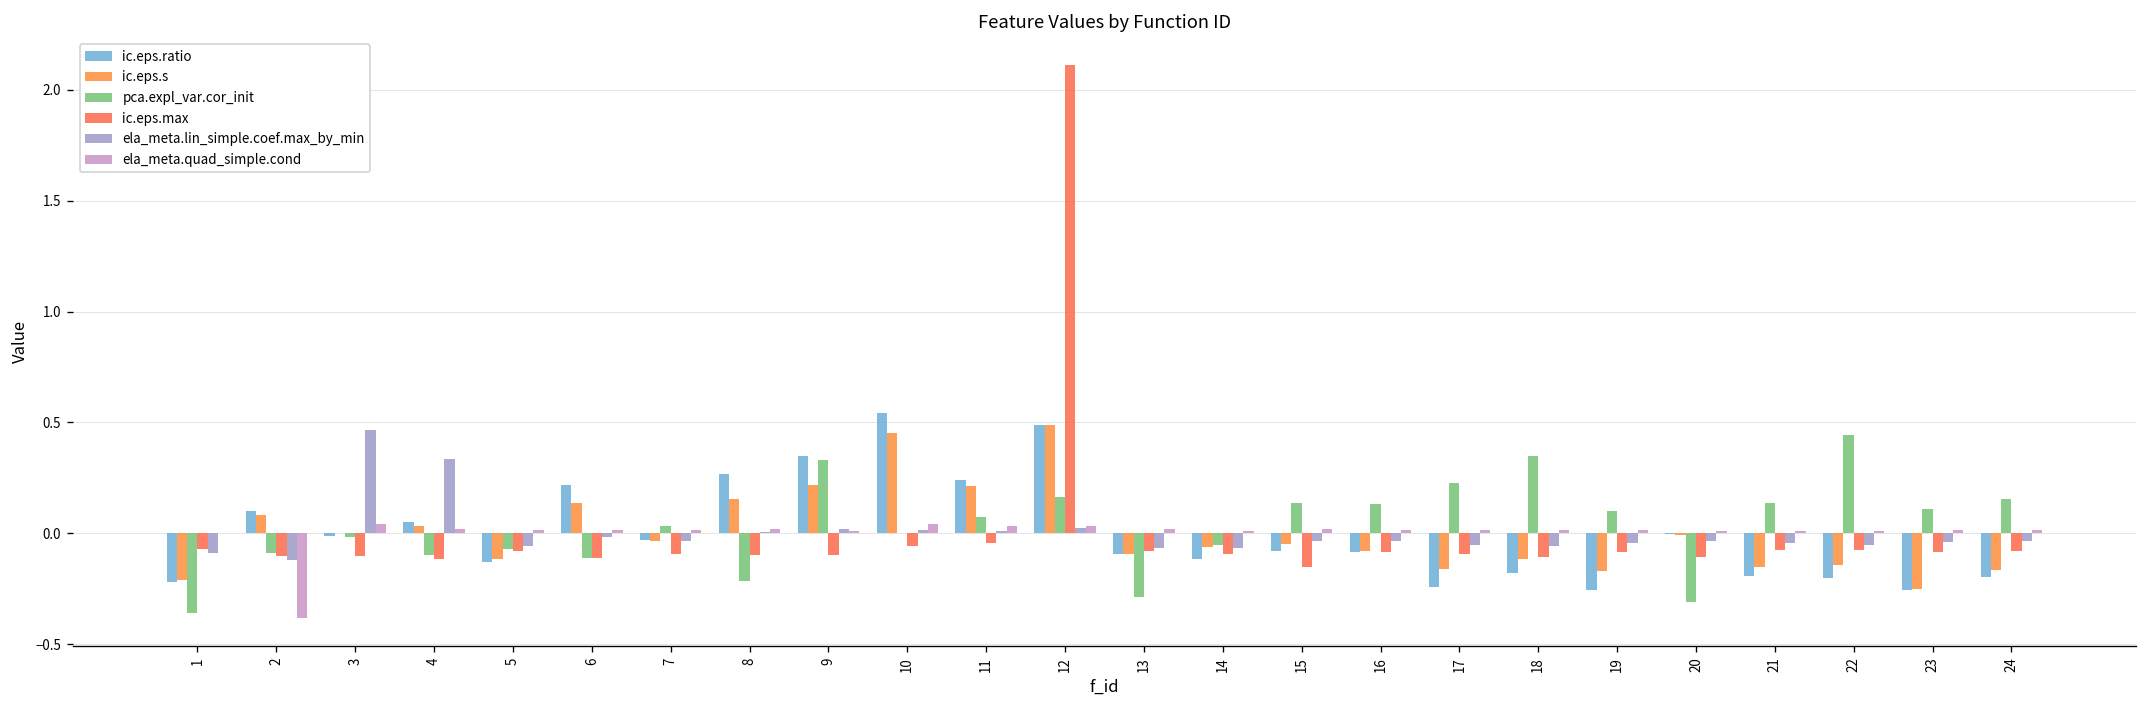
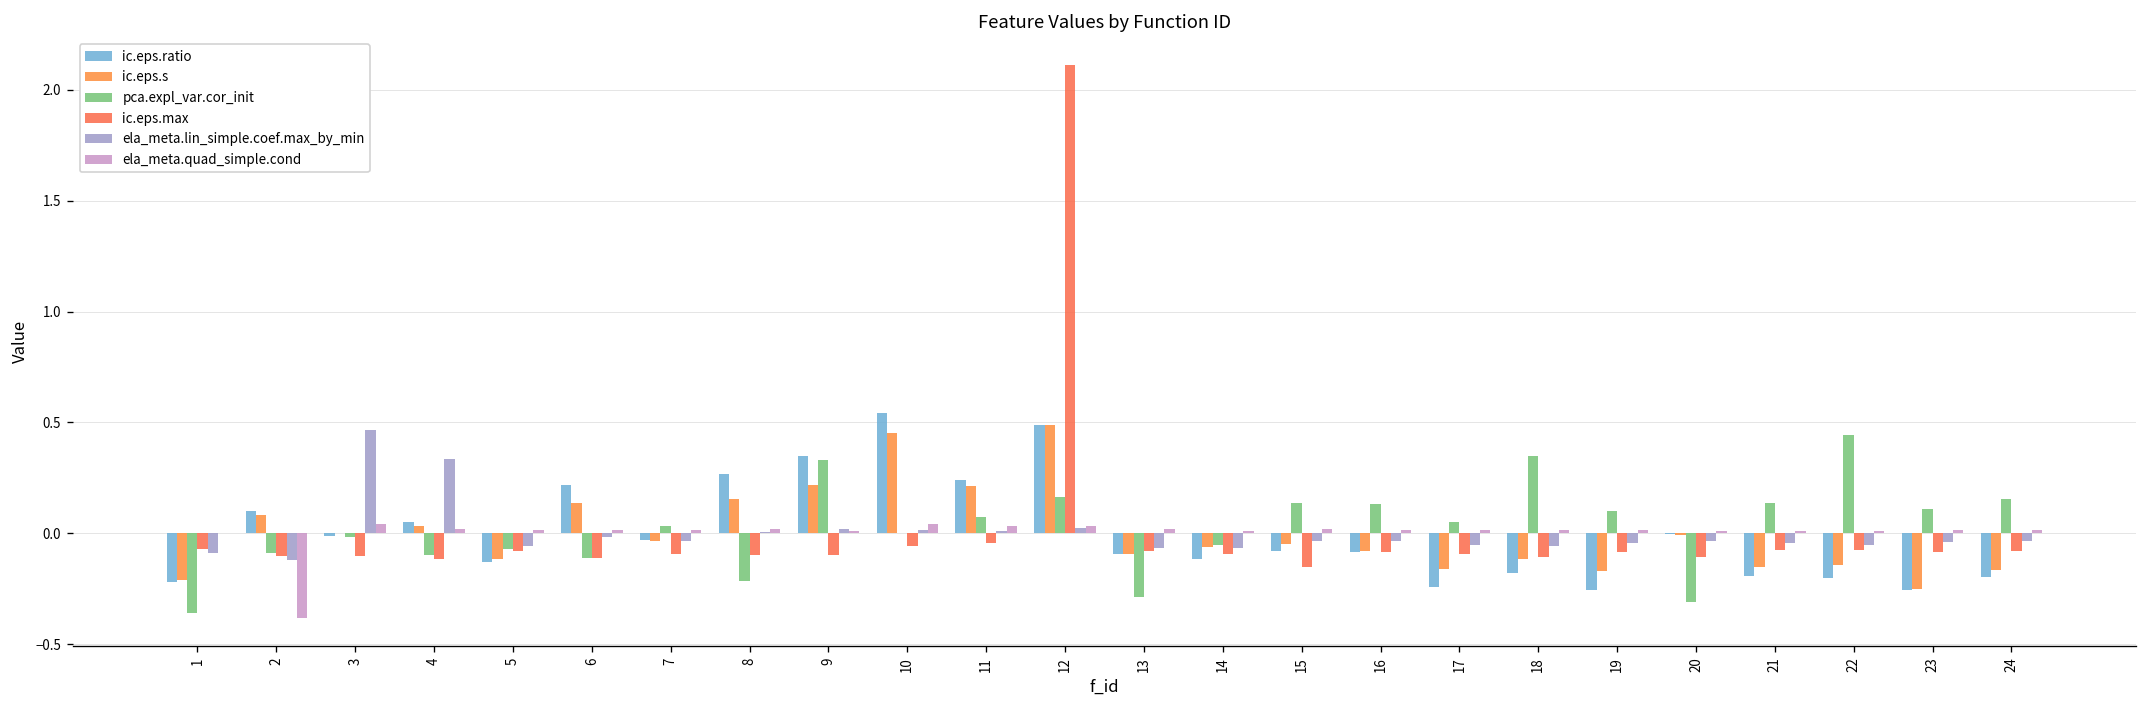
pca.expl_var.cor_init, 17: 0.23 -> 0.05
